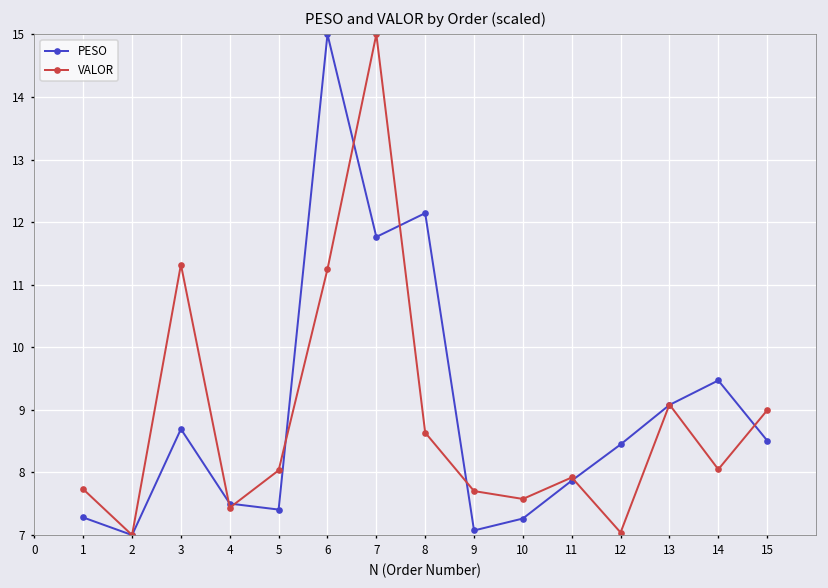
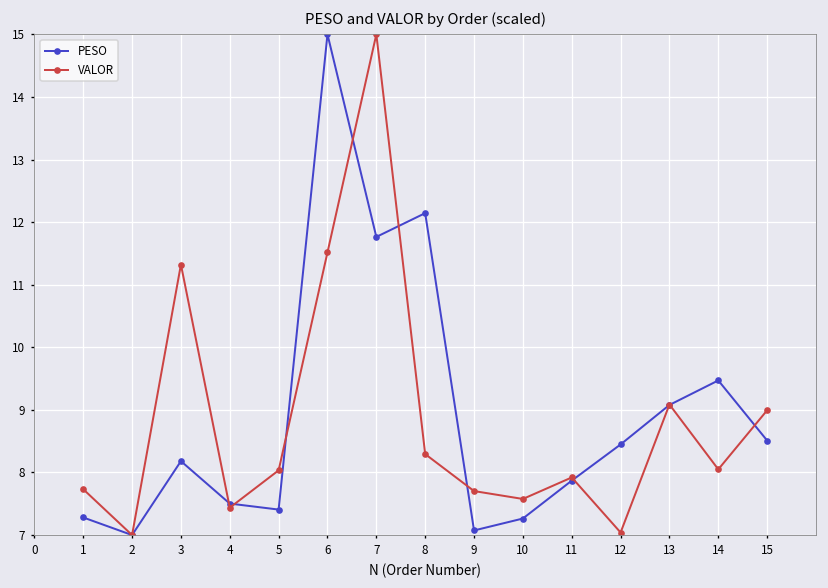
PESO, 3: 8.7 -> 8.2
VALOR, 6: 11.2 -> 11.5
VALOR, 8: 8.6 -> 8.3
